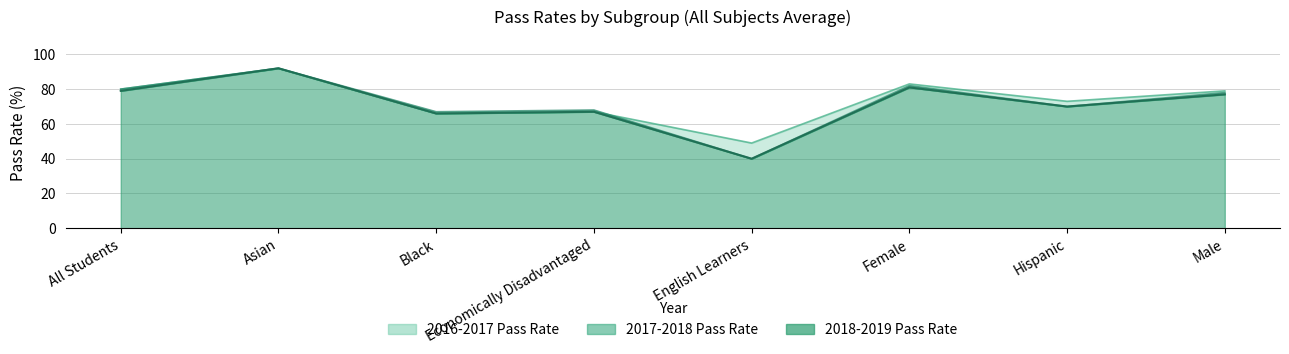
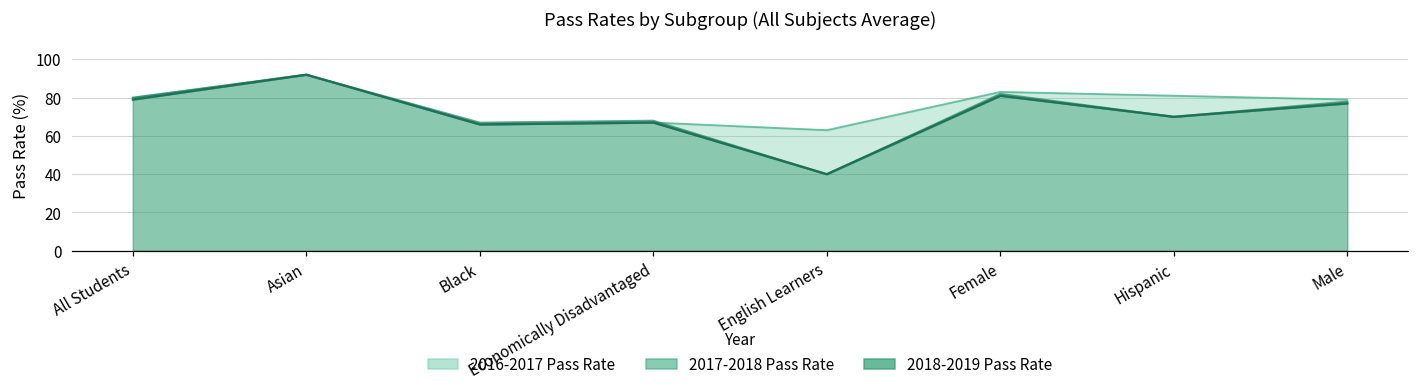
2016-2017 Pass Rate, English Learners: 49 -> 63
2016-2017 Pass Rate, Hispanic: 73 -> 81
